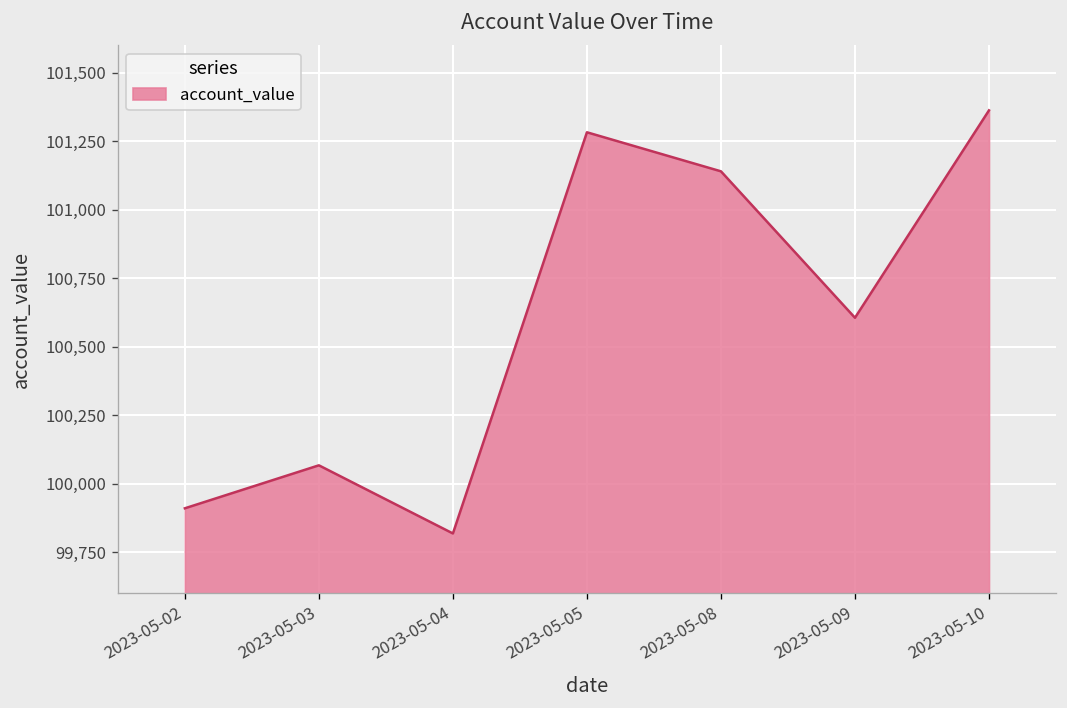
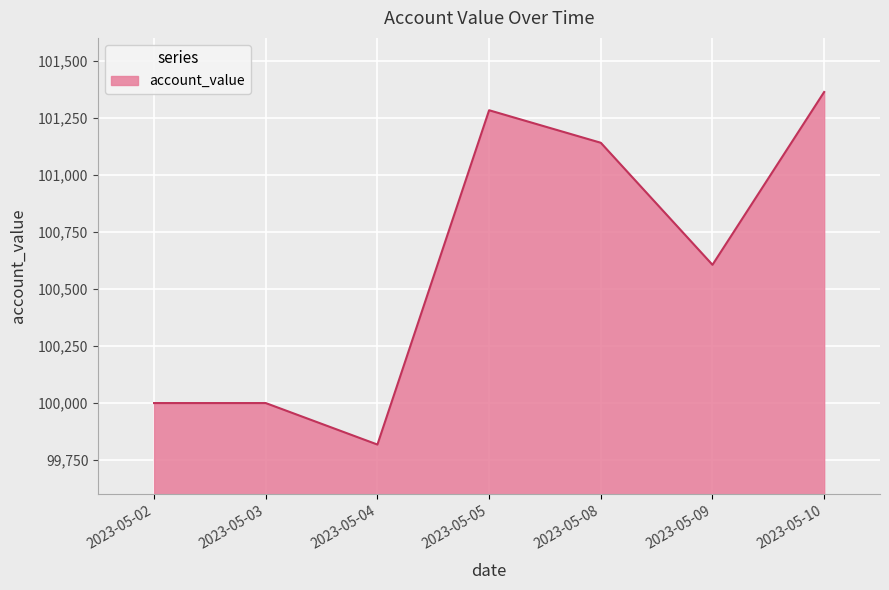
2023-05-02: 99,910 -> 100,000
2023-05-03: 100,070 -> 100,000
